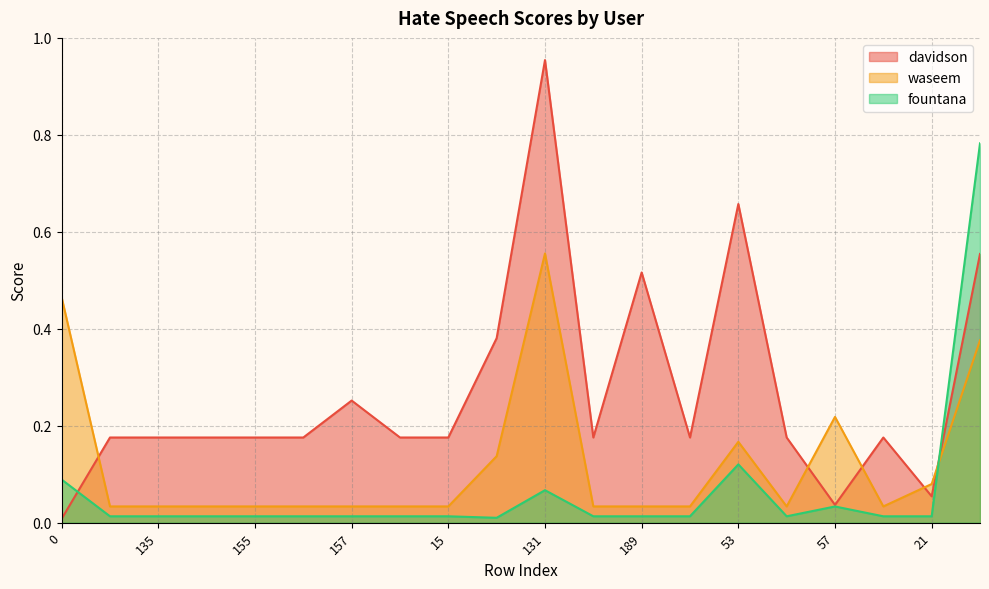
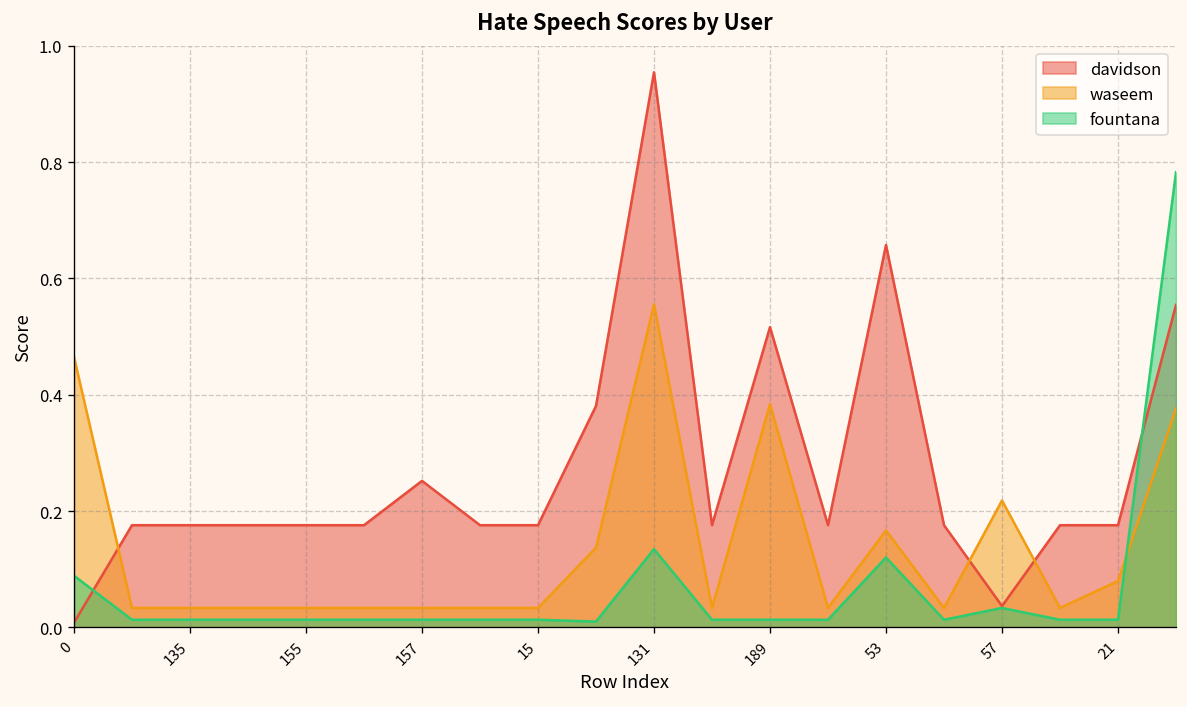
fountana, 131: 0.07 -> 0.13
waseem, 189: 0.03 -> 0.38
davidson, 21: 0.05 -> 0.18
